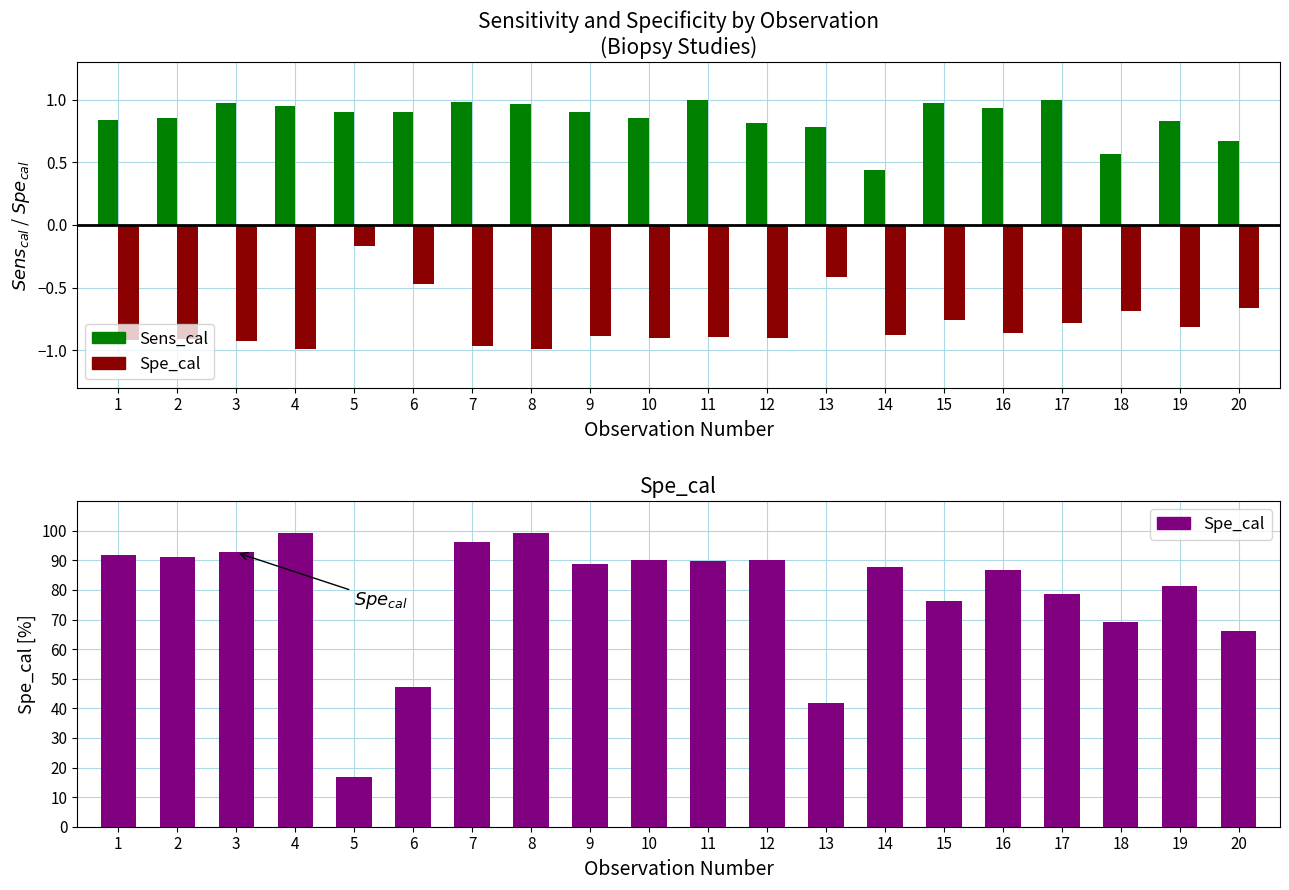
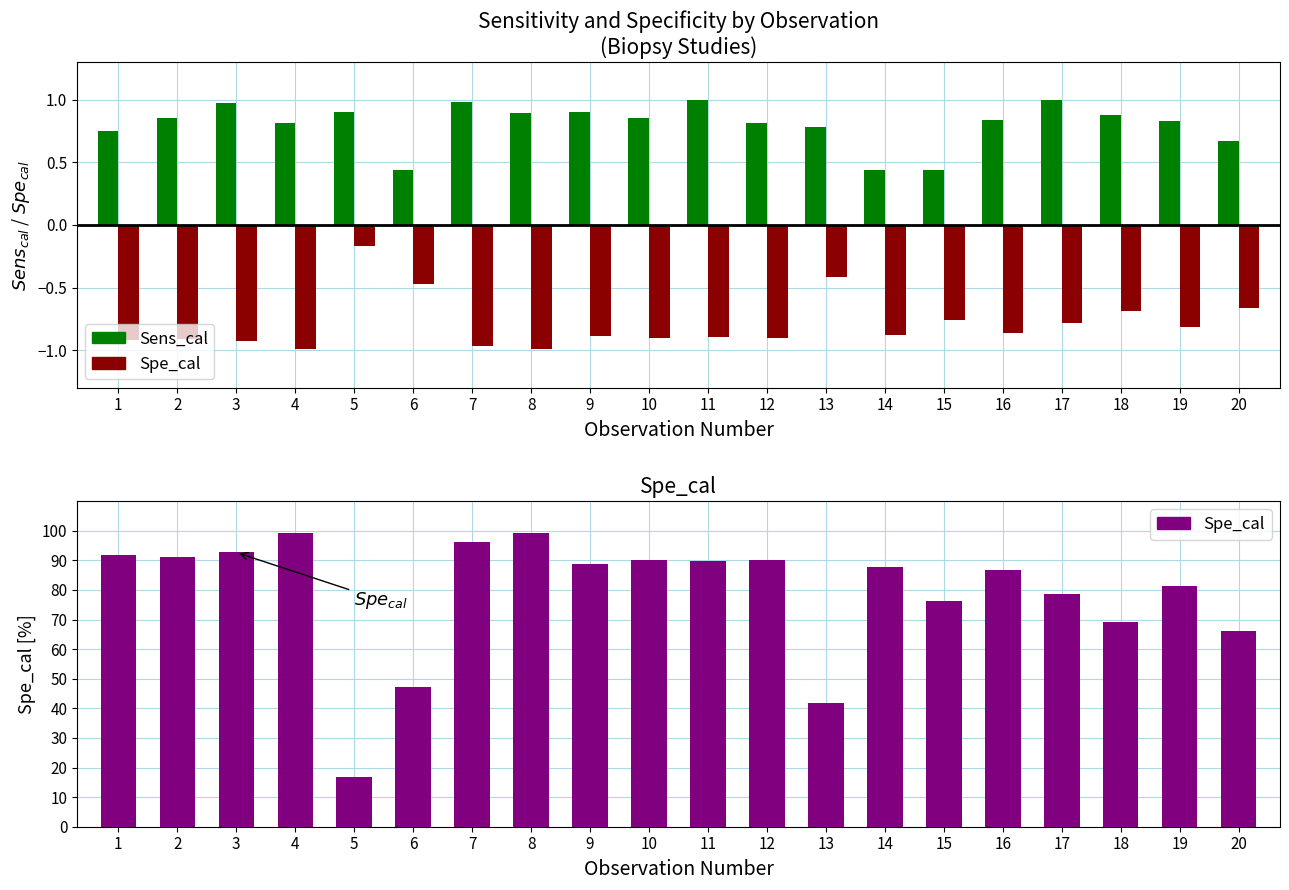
Sensitivity and Specificity by Observation (Biopsy Studies), Sens_cal, 1: 0.84 -> 0.75
Sensitivity and Specificity by Observation (Biopsy Studies), Sens_cal, 4: 0.95 -> 0.81
Sensitivity and Specificity by Observation (Biopsy Studies), Sens_cal, 6: 0.90 -> 0.44
Sensitivity and Specificity by Observation (Biopsy Studies), Sens_cal, 8: 0.97 -> 0.89
Sensitivity and Specificity by Observation (Biopsy Studies), Sens_cal, 15: 0.98 -> 0.44
Sensitivity and Specificity by Observation (Biopsy Studies), Sens_cal, 16: 0.93 -> 0.84
Sensitivity and Specificity by Observation (Biopsy Studies), Sens_cal, 18: 0.57 -> 0.88
